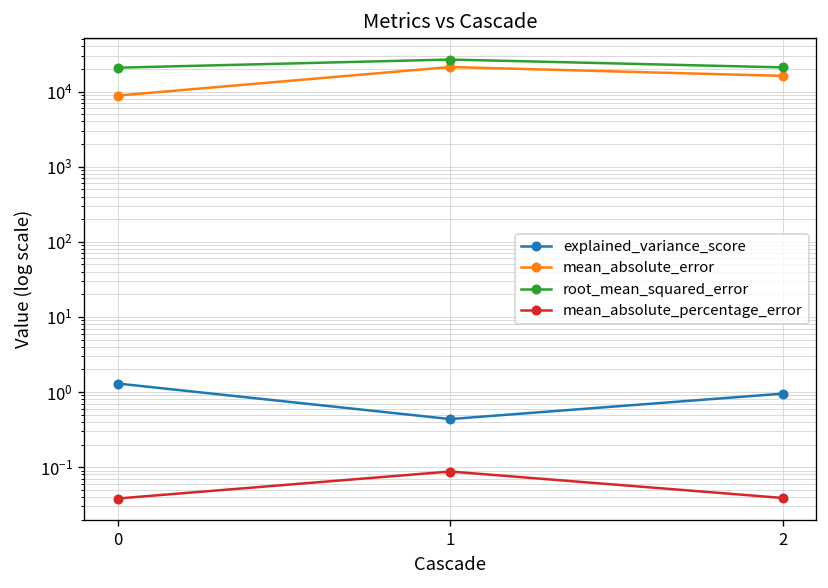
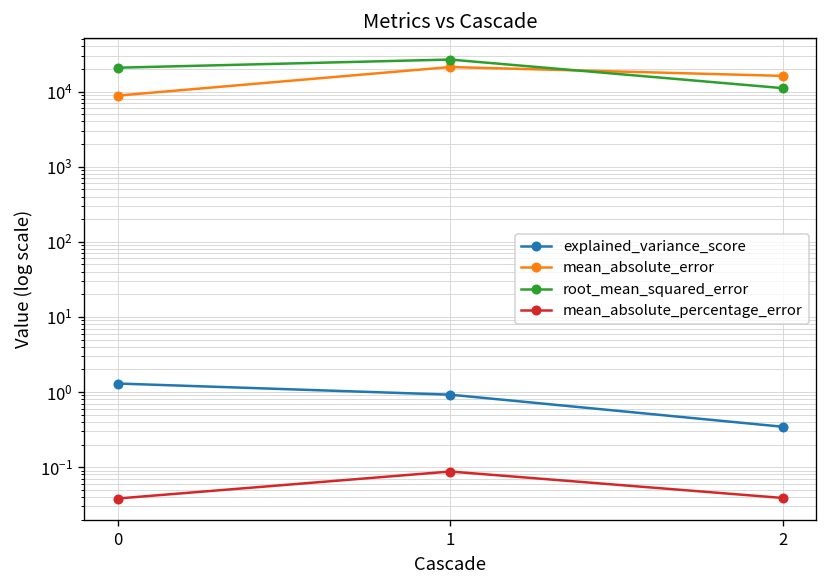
explained_variance_score, 1: 0.4 -> 0.9
explained_variance_score, 2: 1.0 -> 0.3
root_mean_squared_error, 2: 21000 -> 11000
